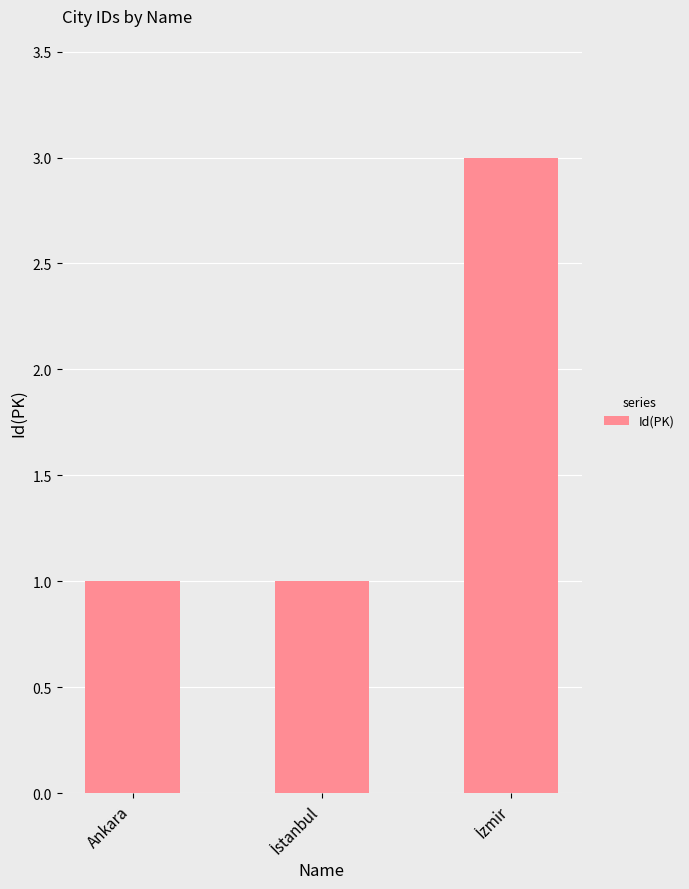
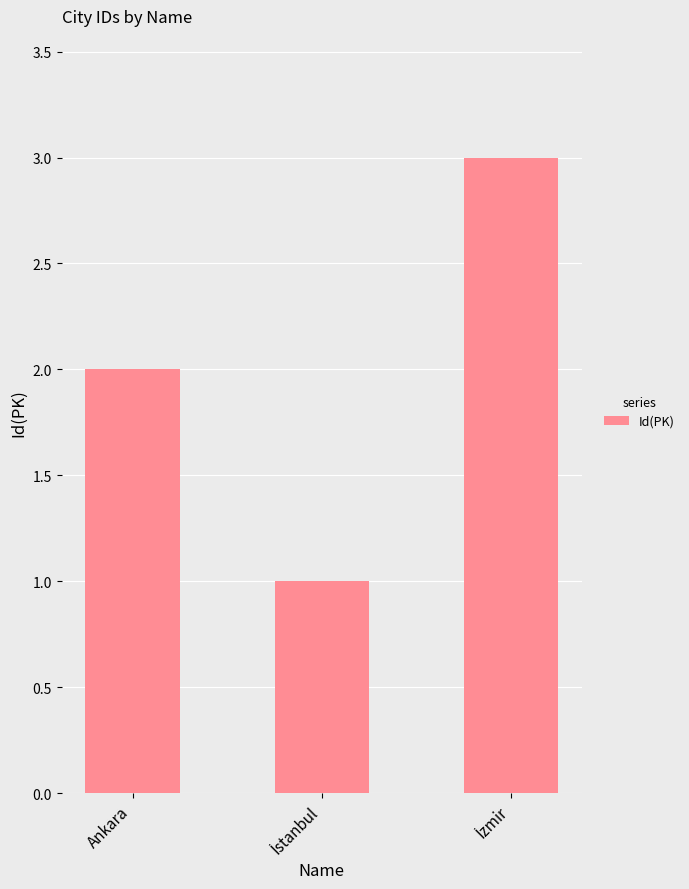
Ankara: 1 -> 2
